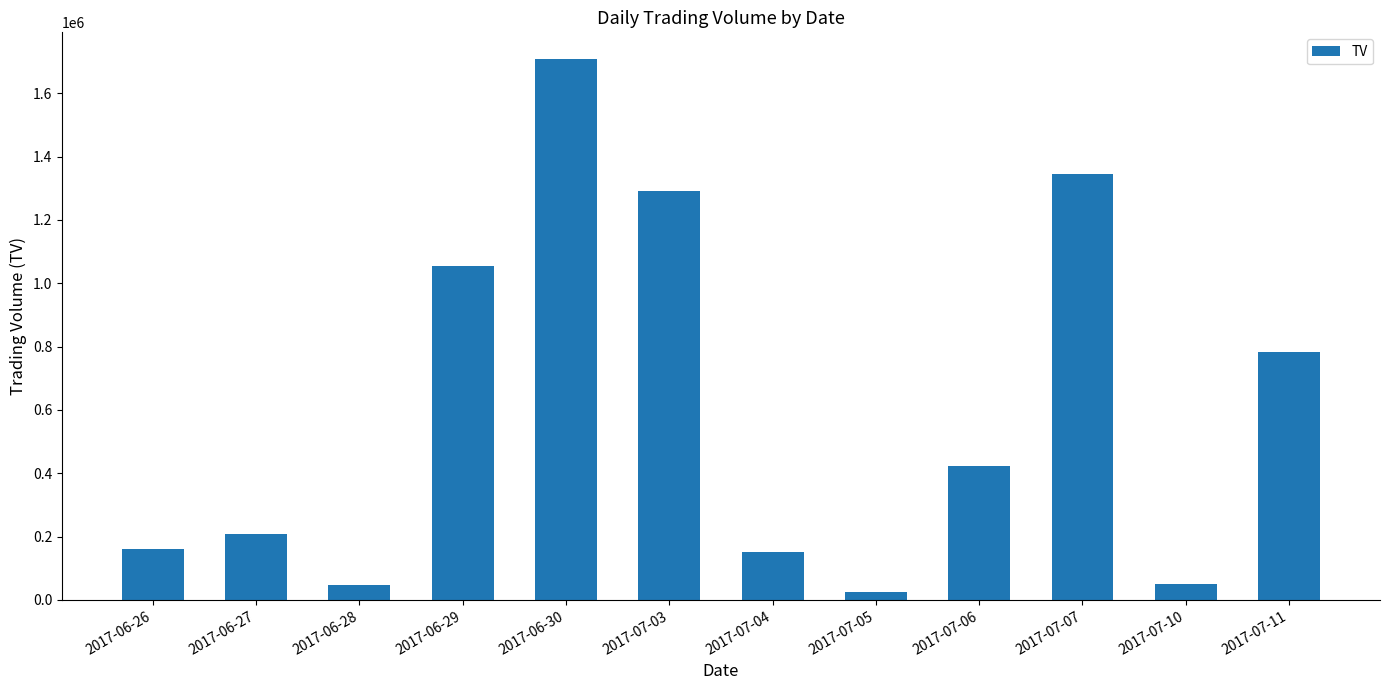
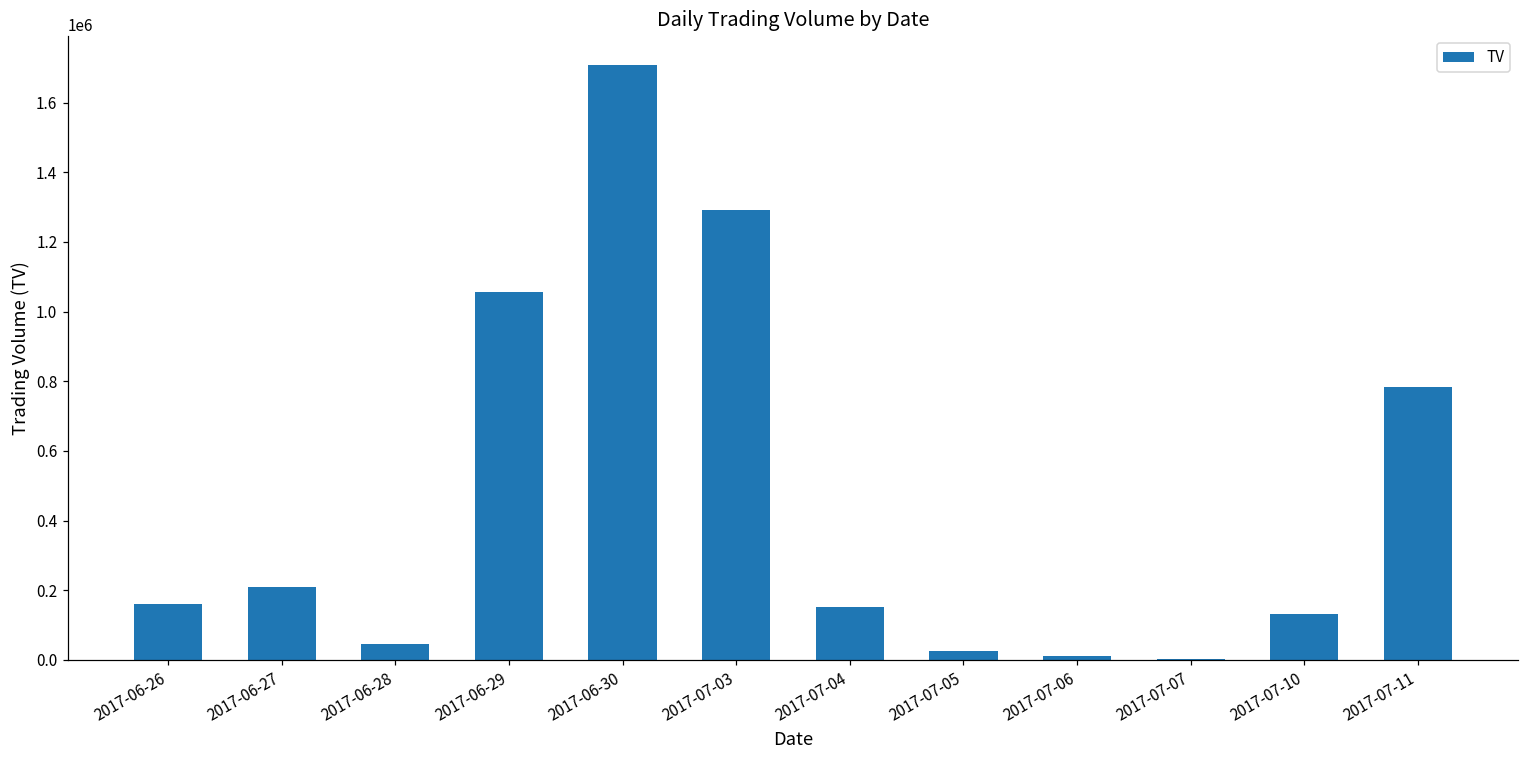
2017-07-06: 420000 -> 10000
2017-07-07: 1340000 -> 0
2017-07-10: 50000 -> 130000
